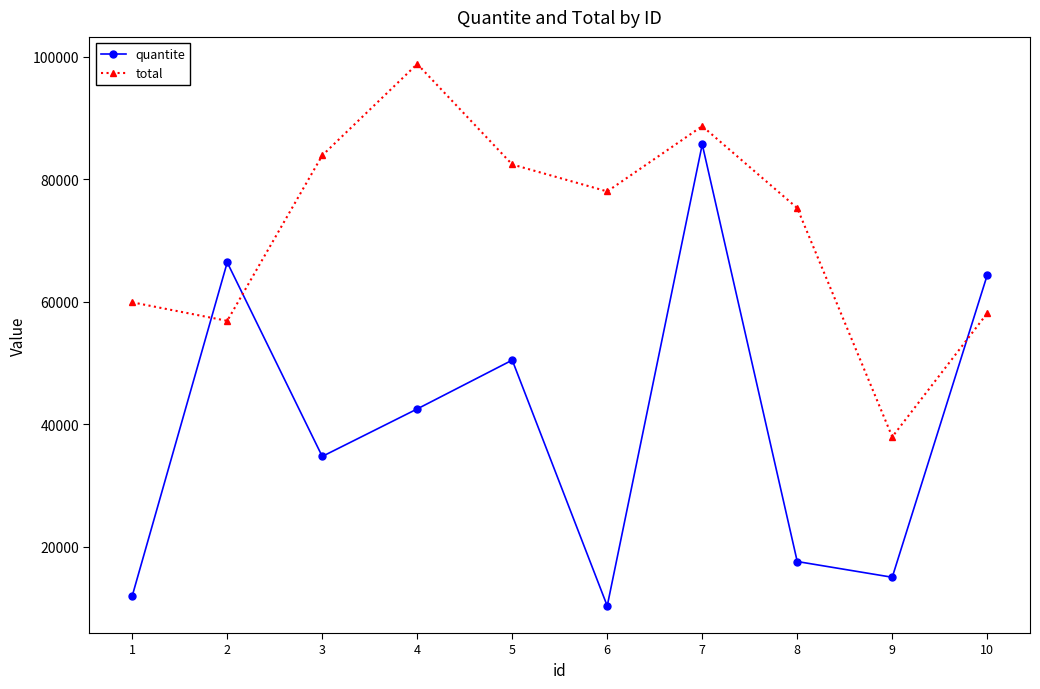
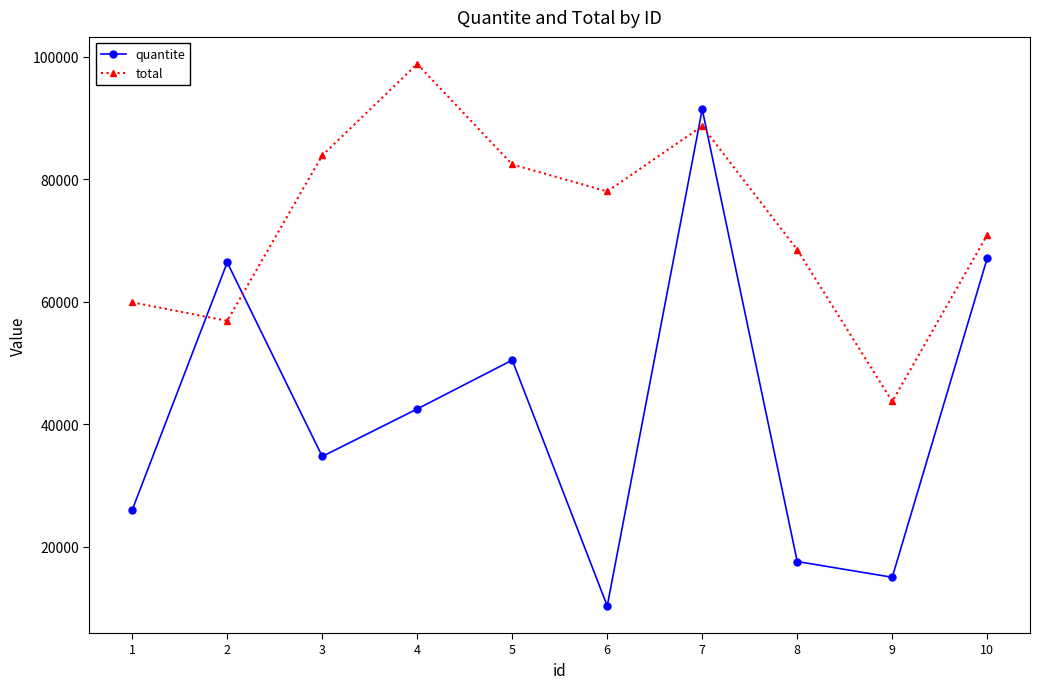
quantite, 1: 12000 -> 26000
quantite, 7: 86000 -> 91000
total, 8: 75000 -> 68000
total, 9: 38000 -> 44000
quantite, 10: 64000 -> 67000
total, 10: 58000 -> 71000
